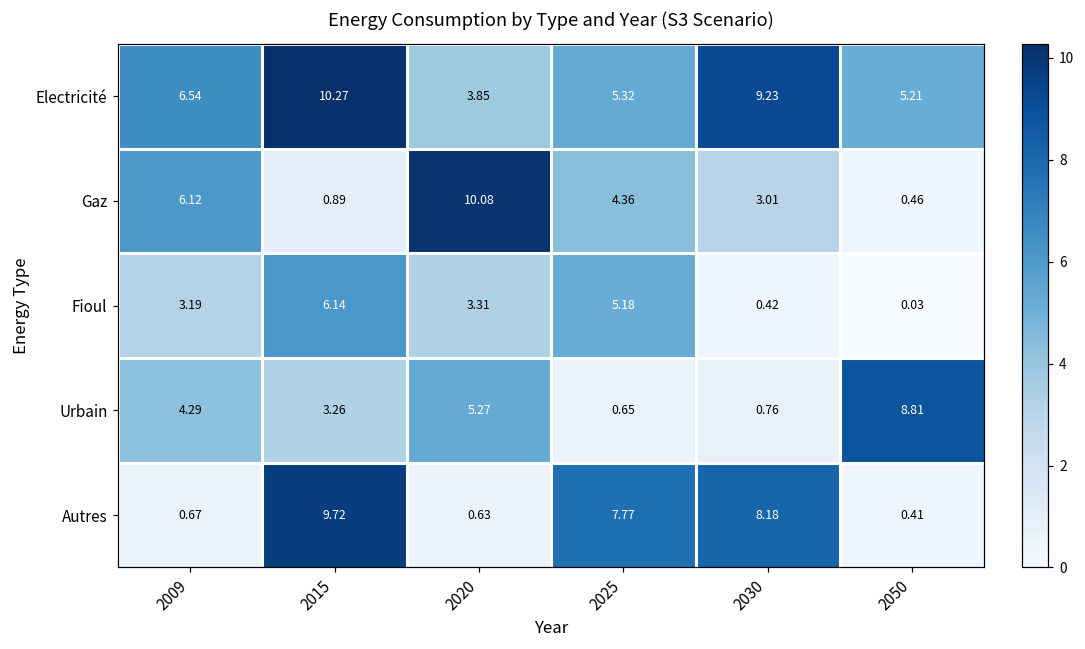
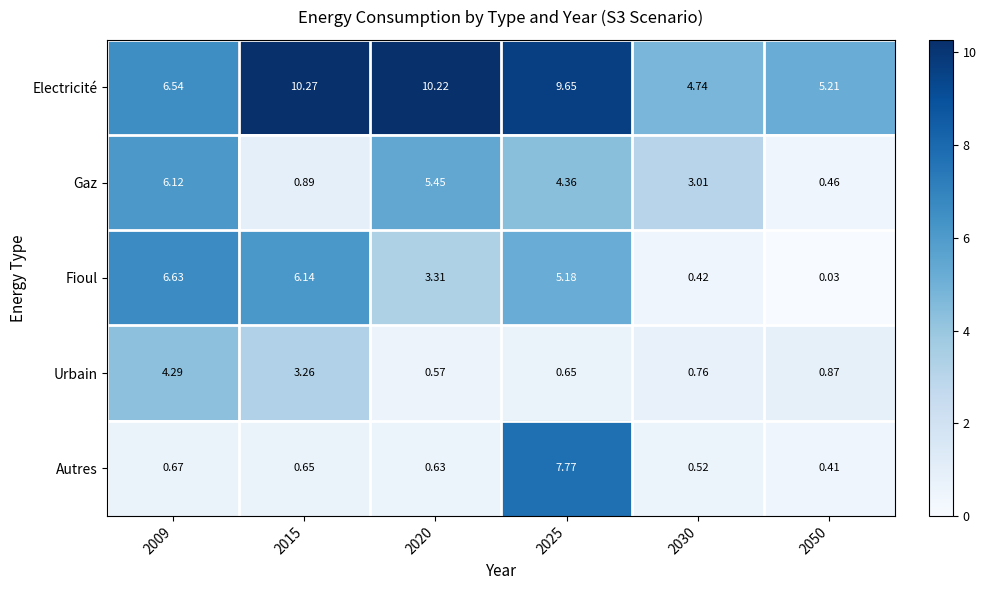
Electricité, 2020: 3.85 -> 10.22
Electricité, 2025: 5.32 -> 9.65
Electricité, 2030: 9.23 -> 4.74
Gaz, 2020: 10.08 -> 5.45
Fioul, 2009: 3.19 -> 6.63
Urbain, 2020: 5.27 -> 0.57
Urbain, 2050: 8.81 -> 0.87
Autres, 2015: 9.72 -> 0.65
Autres, 2030: 8.18 -> 0.52
